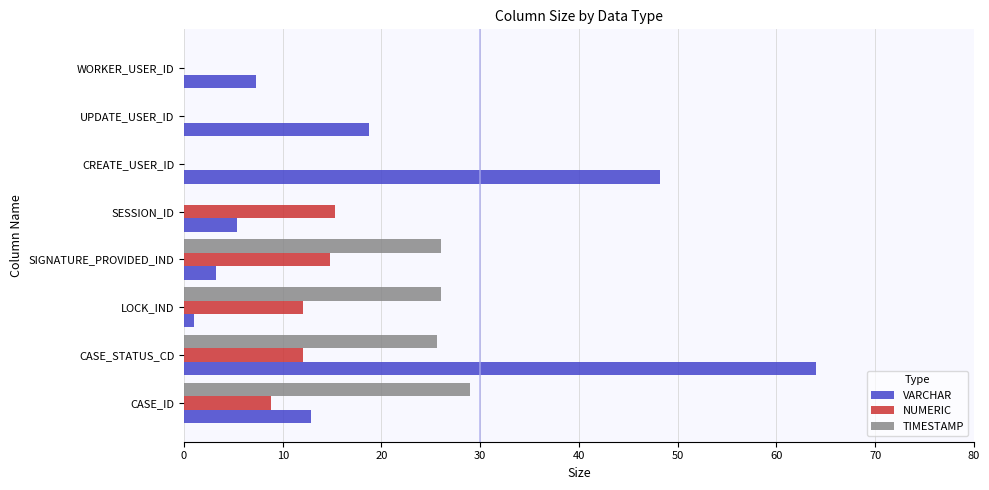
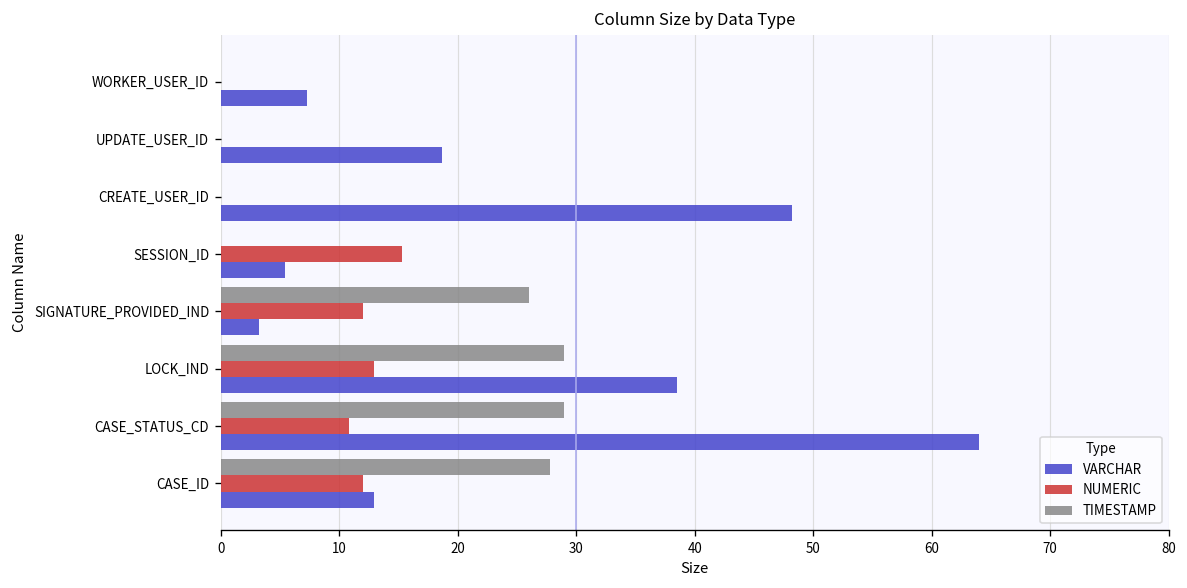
NUMERIC, SIGNATURE_PROVIDED_IND: 15 -> 12
TIMESTAMP, LOCK_IND: 26 -> 29
NUMERIC, LOCK_IND: 12 -> 13
VARCHAR, LOCK_IND: 1 -> 39
TIMESTAMP, CASE_STATUS_CD: 26 -> 29
NUMERIC, CASE_STATUS_CD: 12 -> 11
TIMESTAMP, CASE_ID: 29 -> 28
NUMERIC, CASE_ID: 9 -> 12
